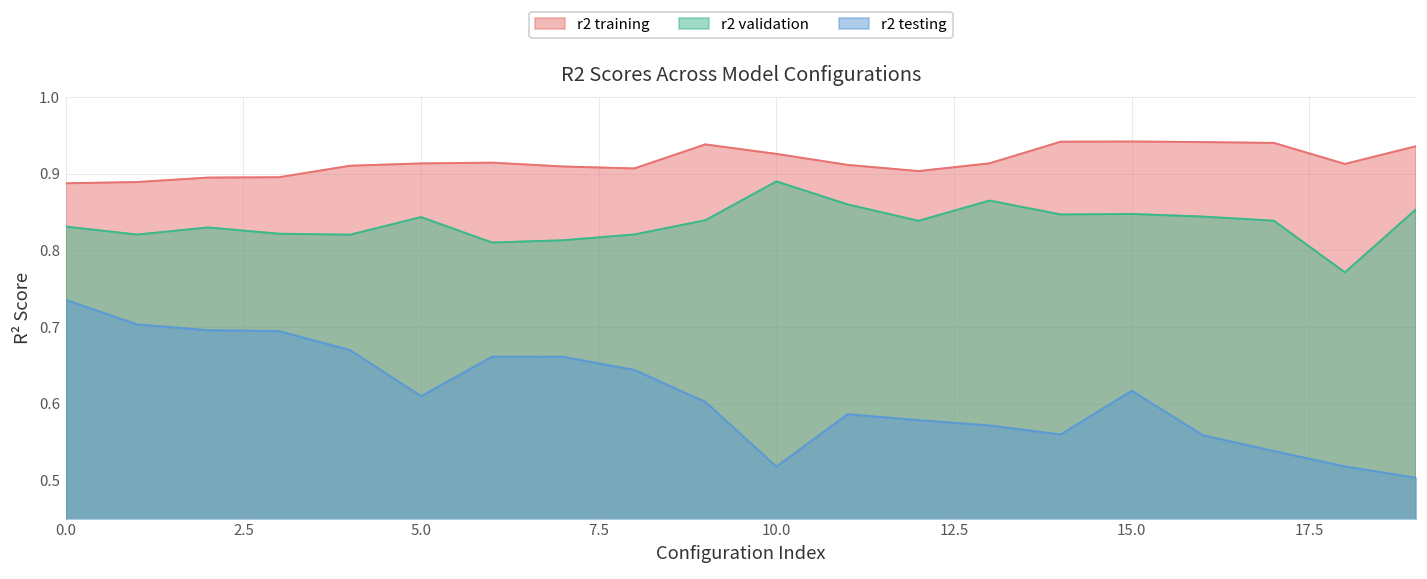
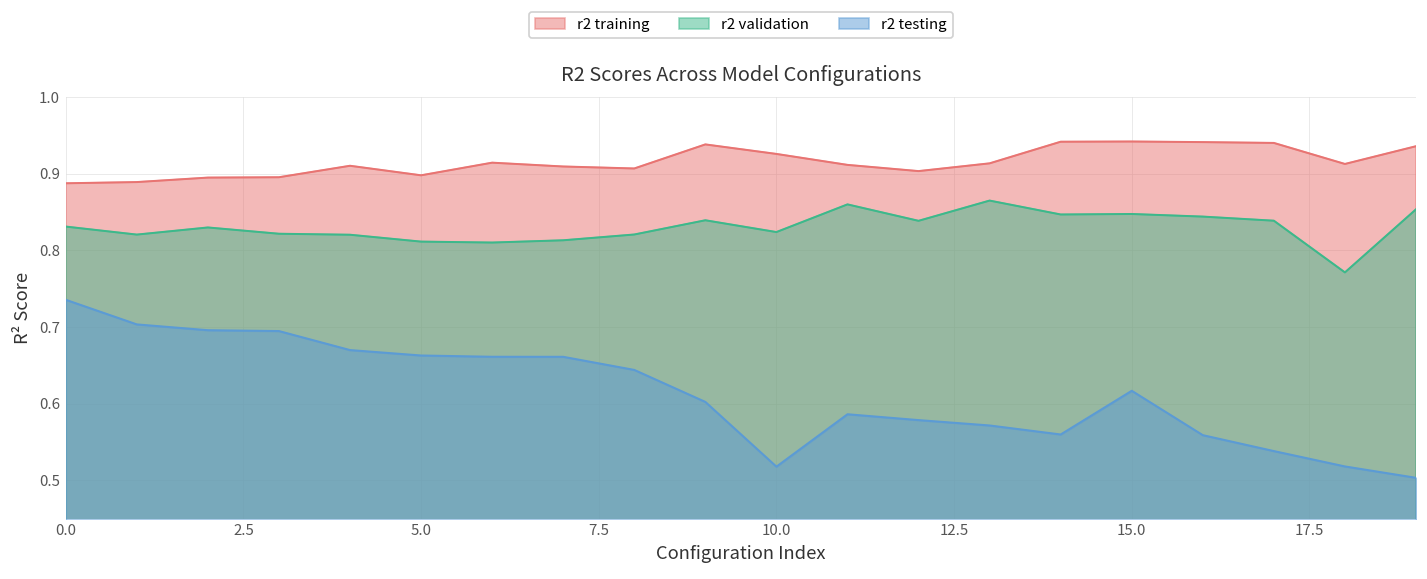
r2 training, 5.0: 0.91 -> 0.90
r2 validation, 5.0: 0.84 -> 0.81
r2 testing, 5.0: 0.61 -> 0.66
r2 validation, 10.0: 0.89 -> 0.82
